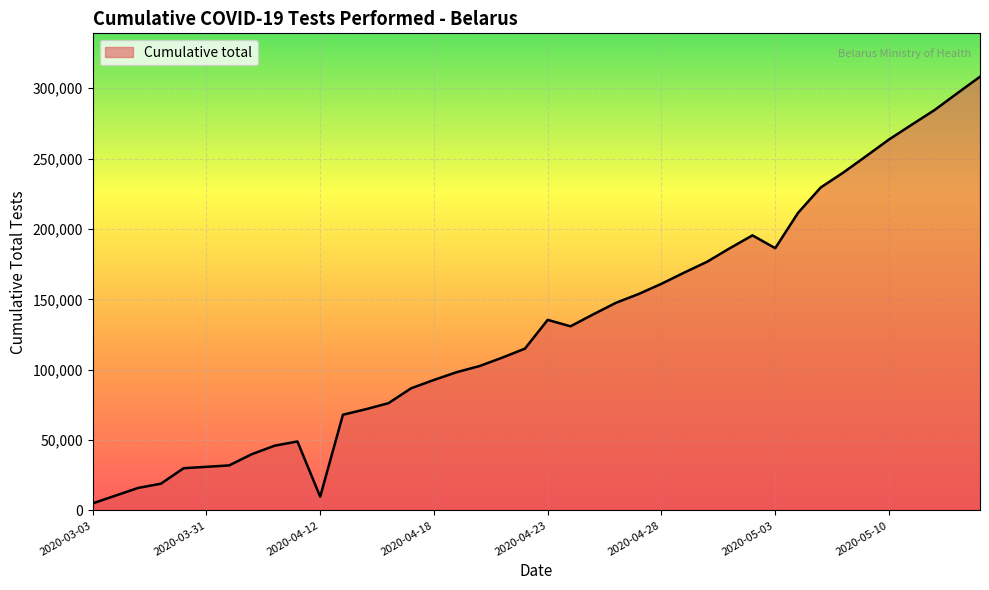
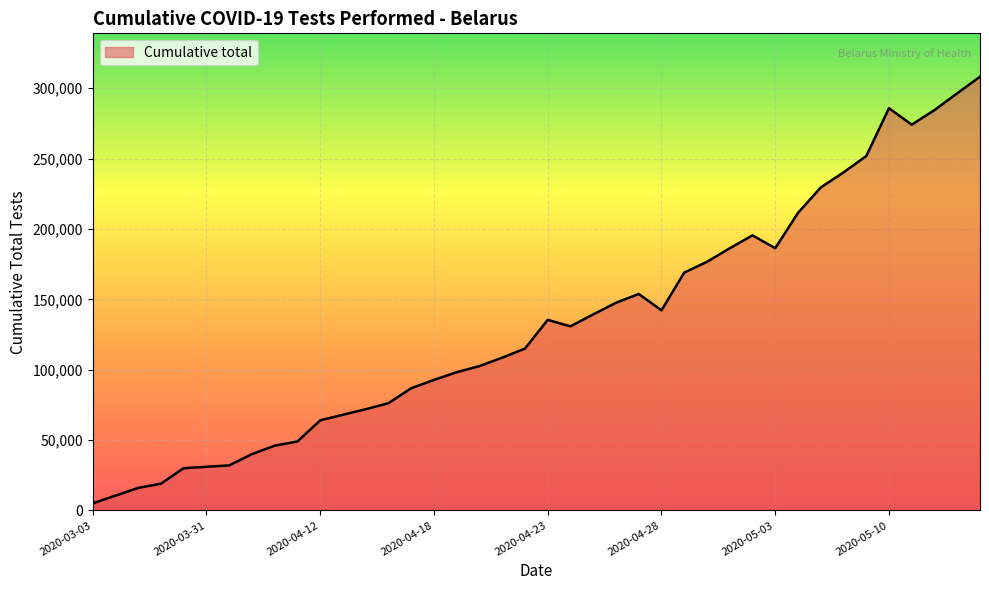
2020-04-12: 10,000 -> 64,000
2020-04-28: 161,000 -> 142,000
2020-05-10: 264,000 -> 286,000
